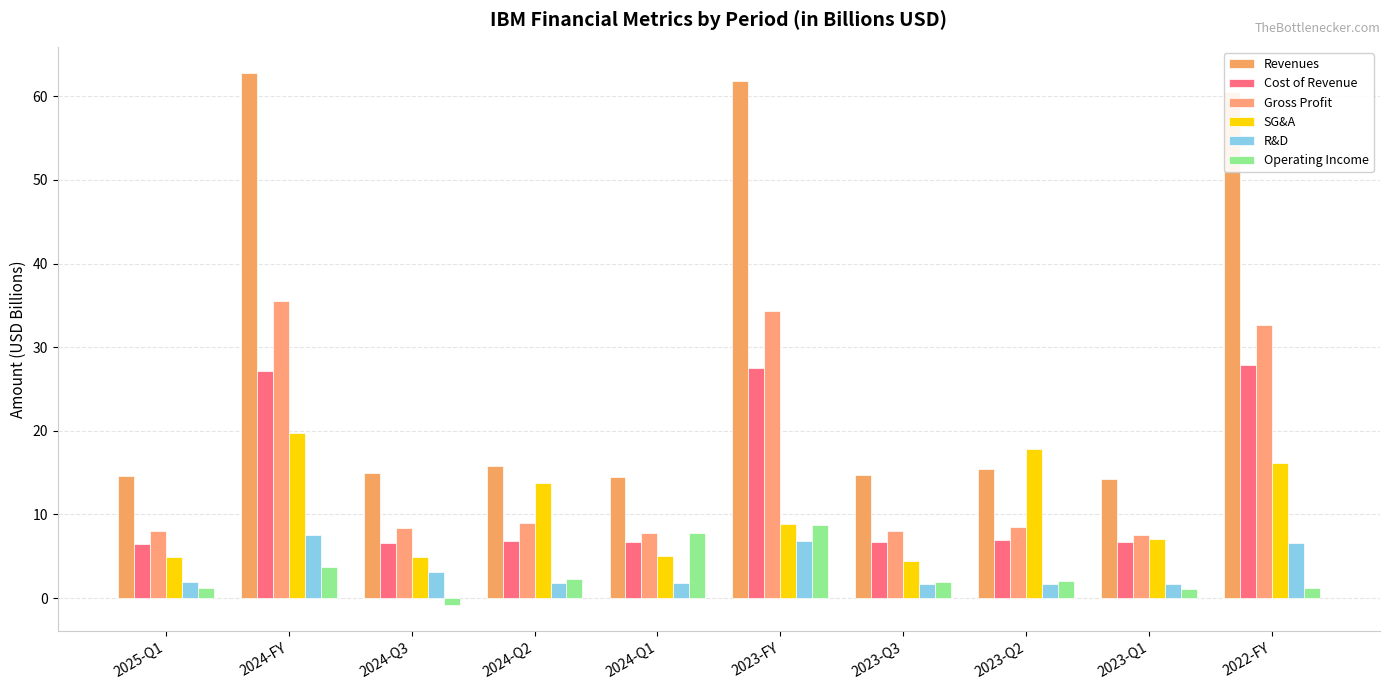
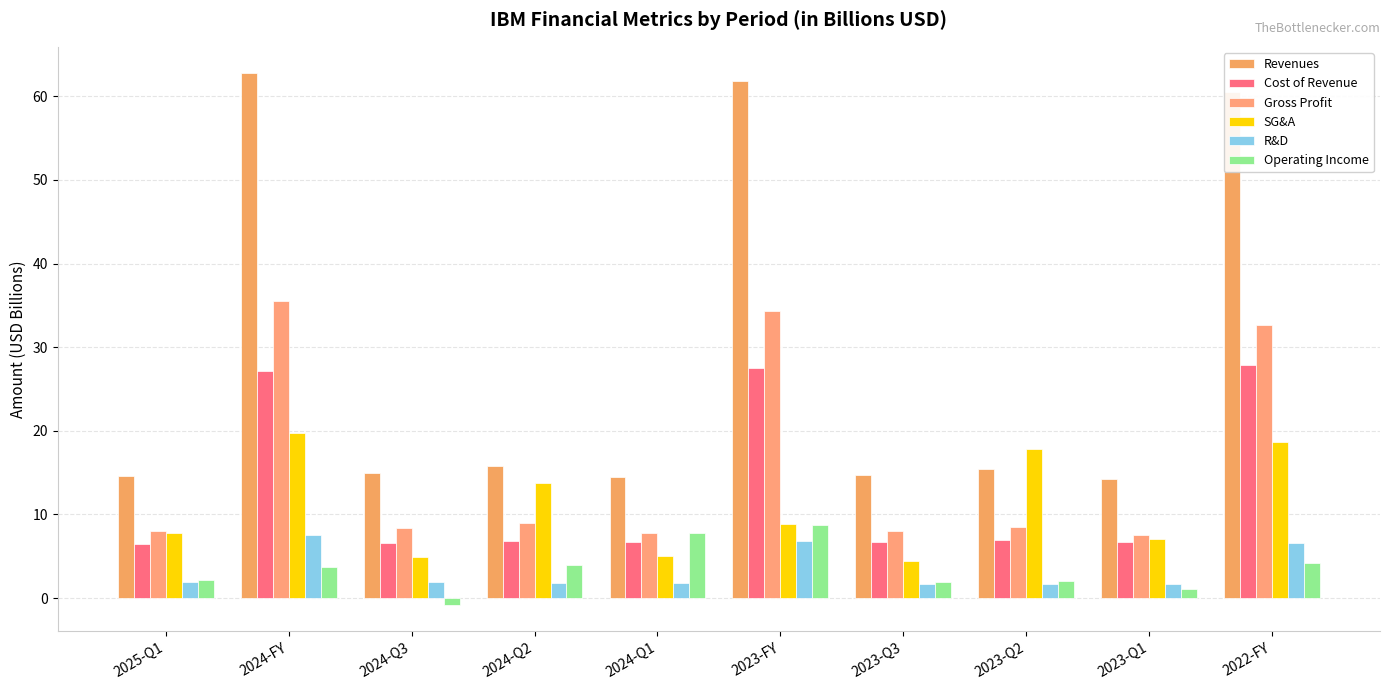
SG&A, 2025-Q1: 5 -> 8
Operating Income, 2025-Q1: 1 -> 2
R&D, 2024-Q3: 3 -> 2
Operating Income, 2024-Q2: 2 -> 4
SG&A, 2022-FY: 16 -> 19
Operating Income, 2022-FY: 1 -> 4
